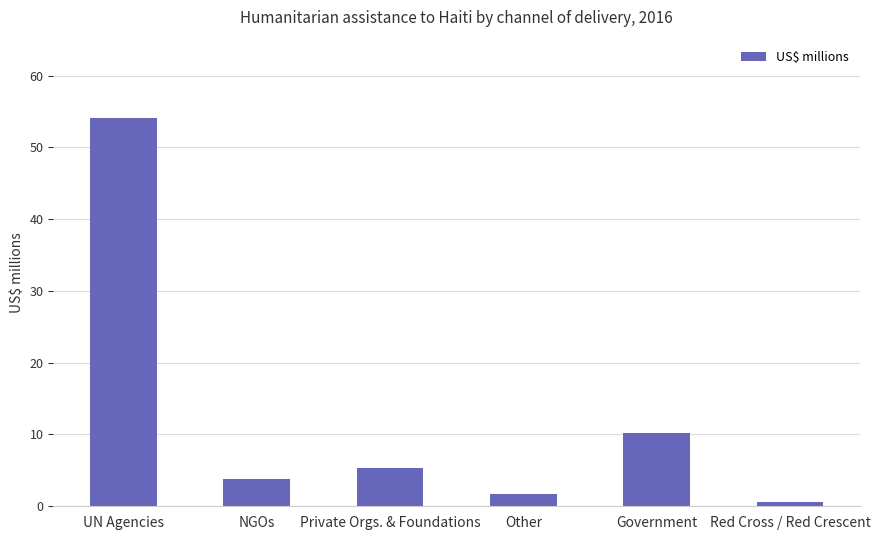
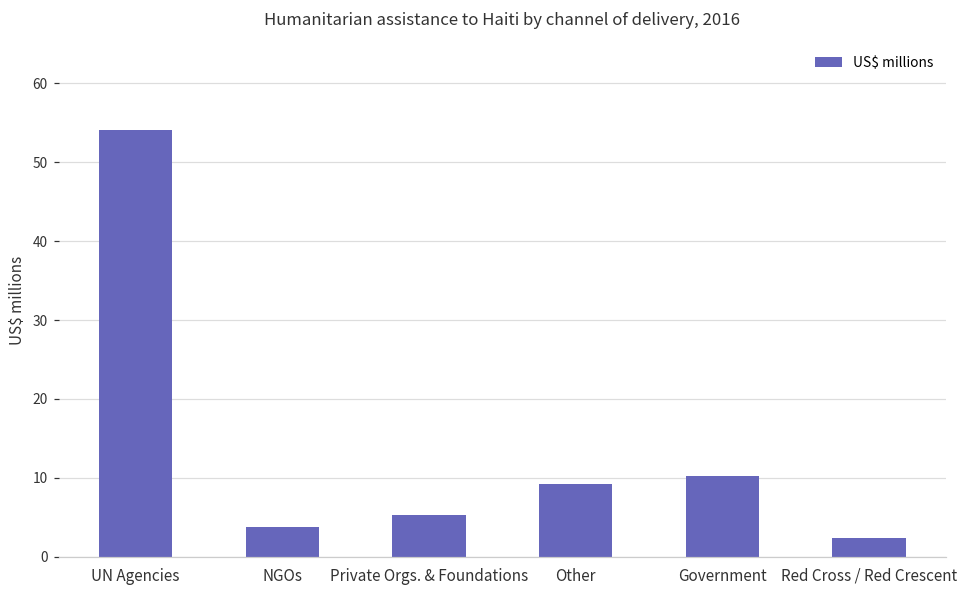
Other: 2 -> 9
Red Cross / Red Crescent: 1 -> 2
